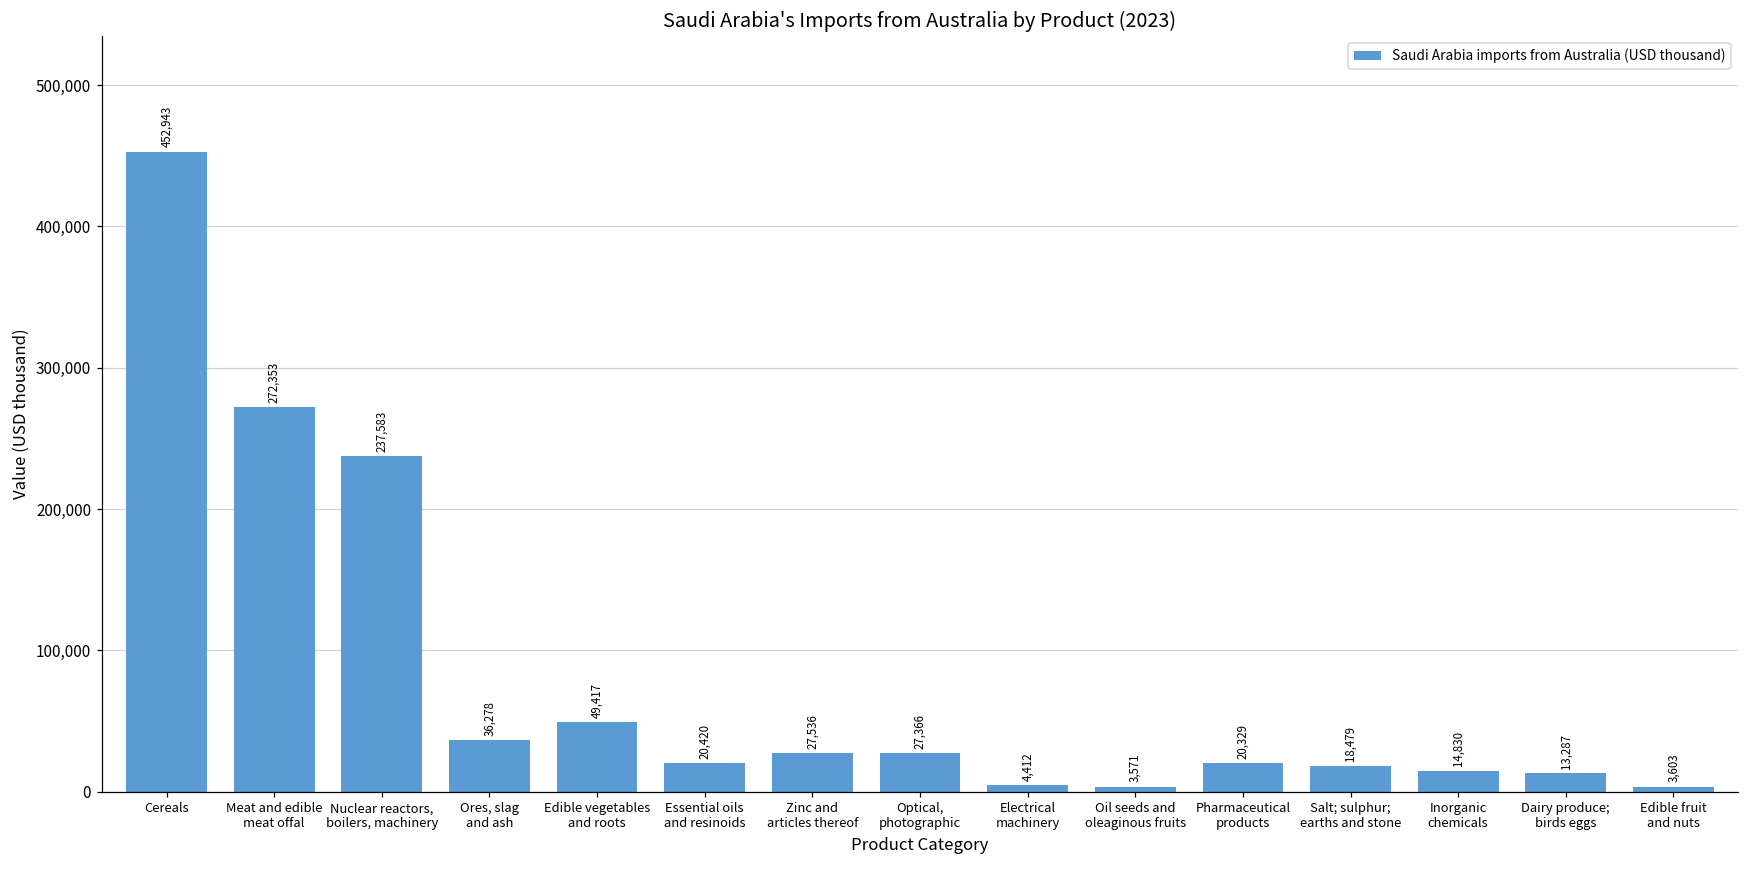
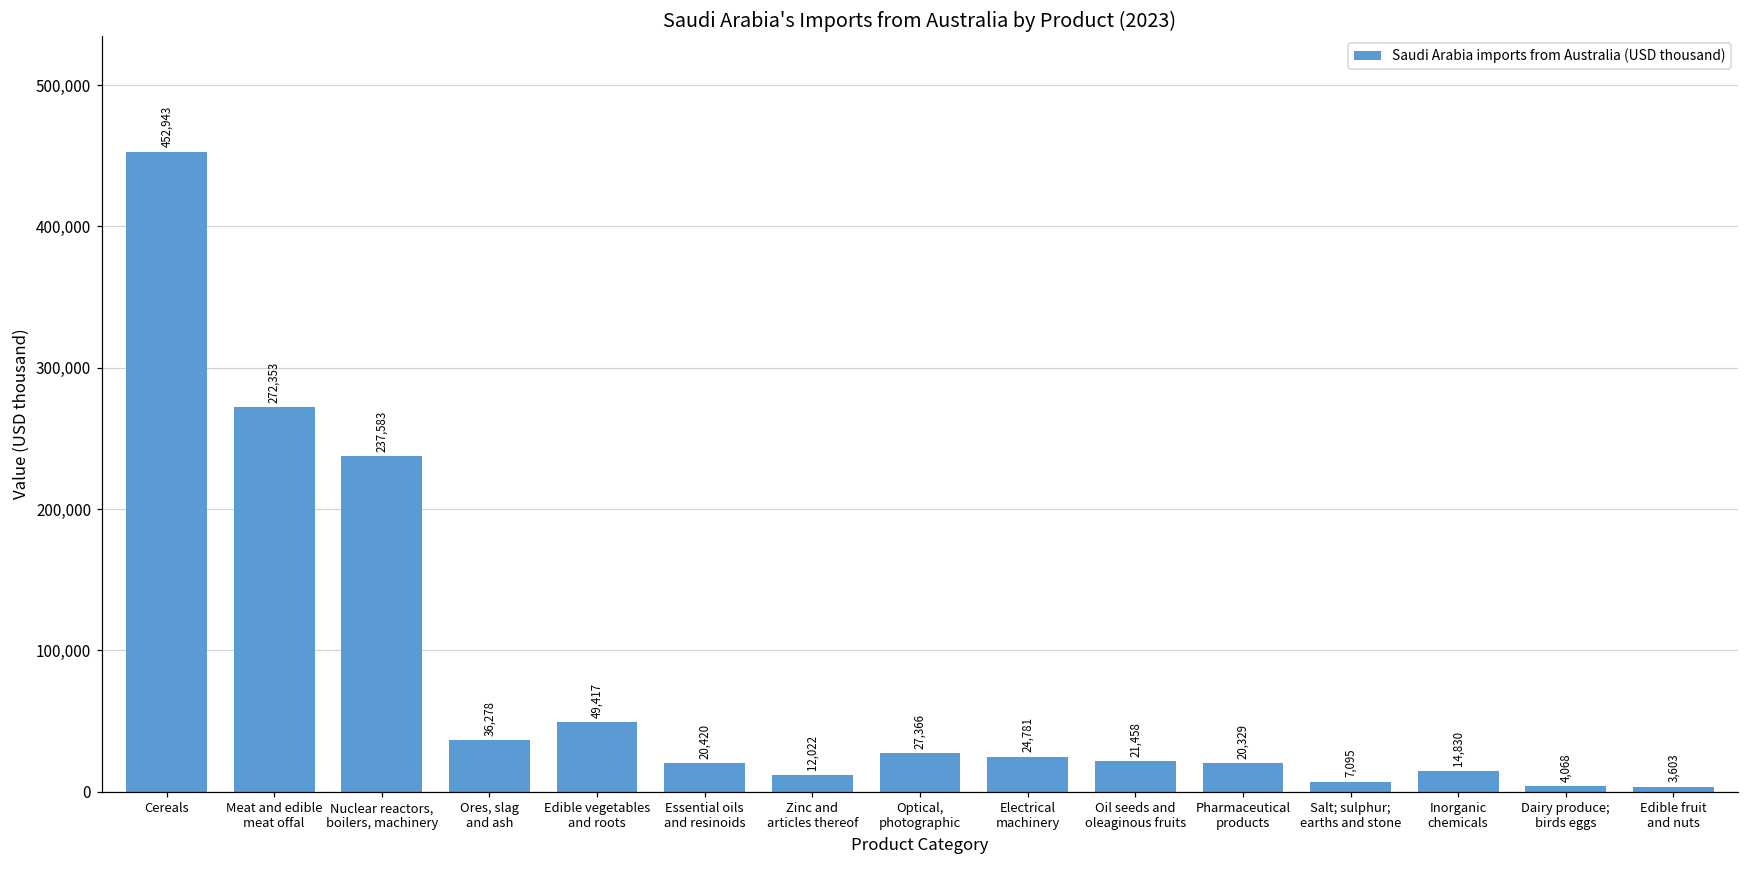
Zinc and articles thereof: 27,536 -> 12,022
Electrical machinery: 4,412 -> 24,781
Oil seeds and oleaginous fruits: 3,571 -> 21,458
Salt; sulphur; earths and stone: 18,479 -> 7,095
Dairy produce; birds eggs: 13,287 -> 4,068
